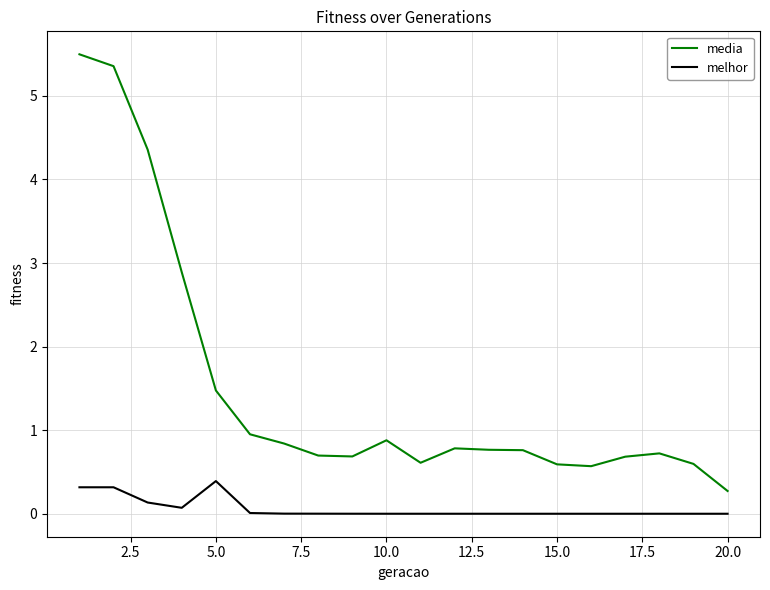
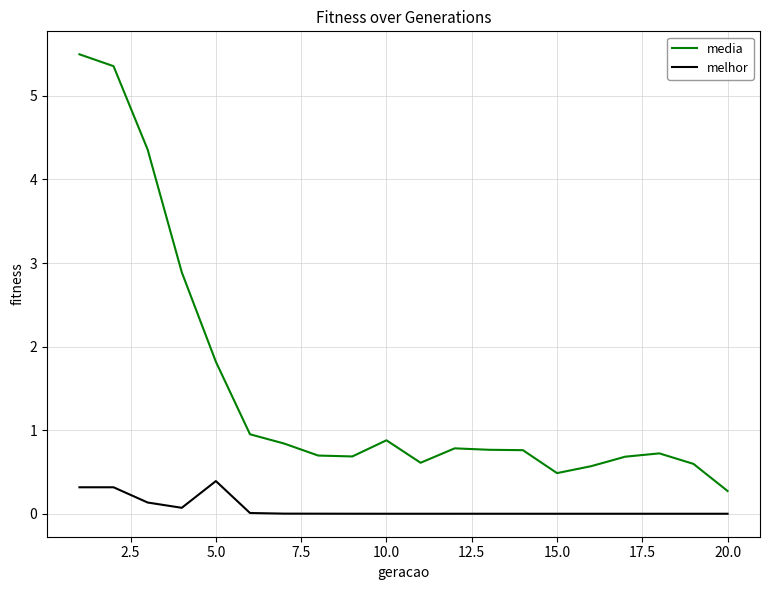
media, 5.0: 1.5 -> 1.8
media, 15.0: 0.6 -> 0.5
